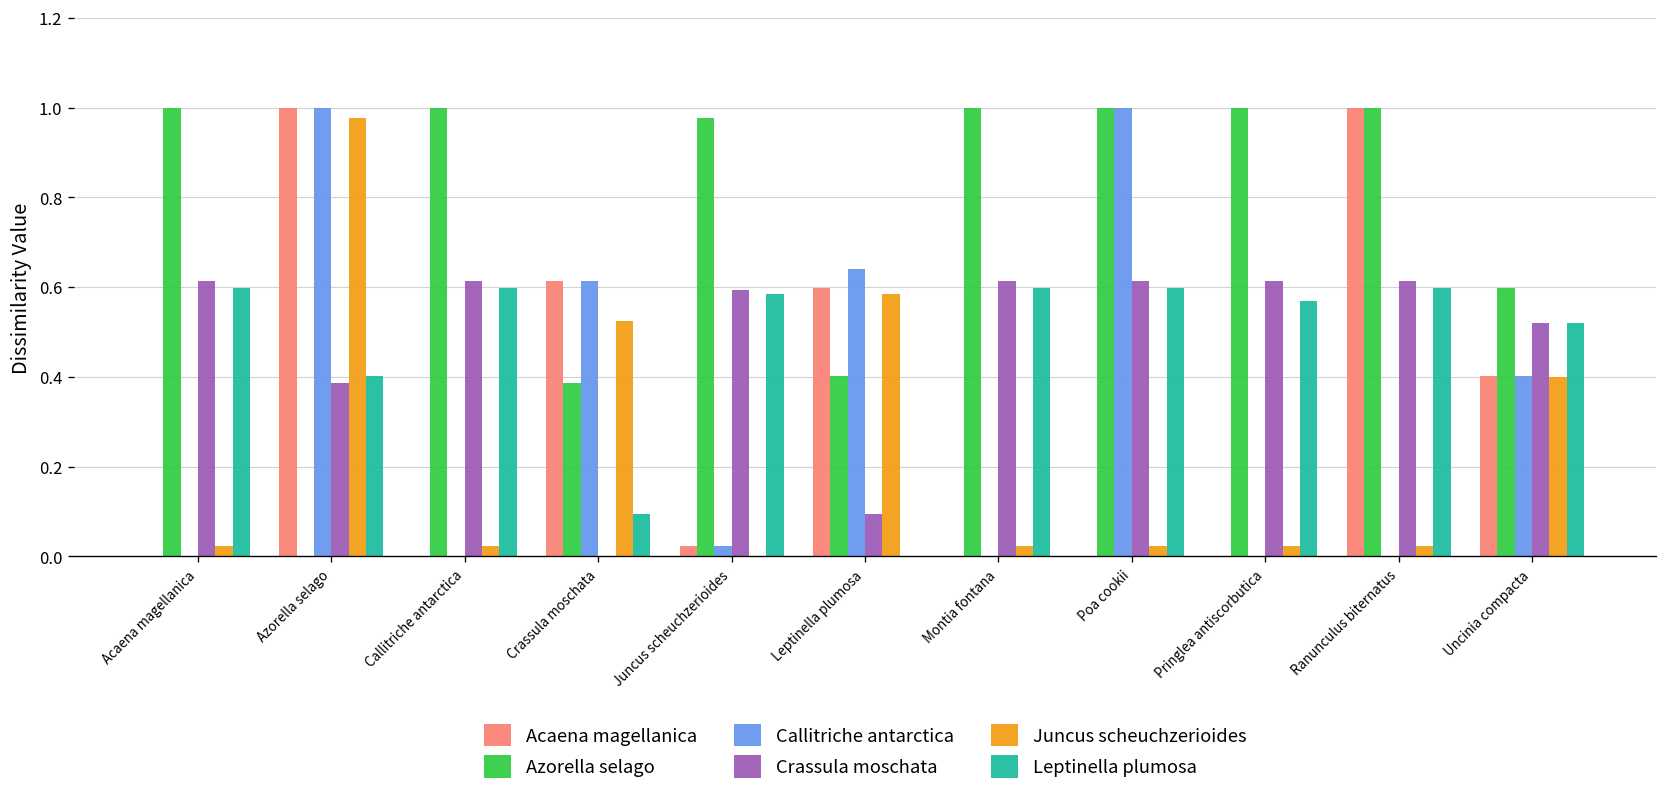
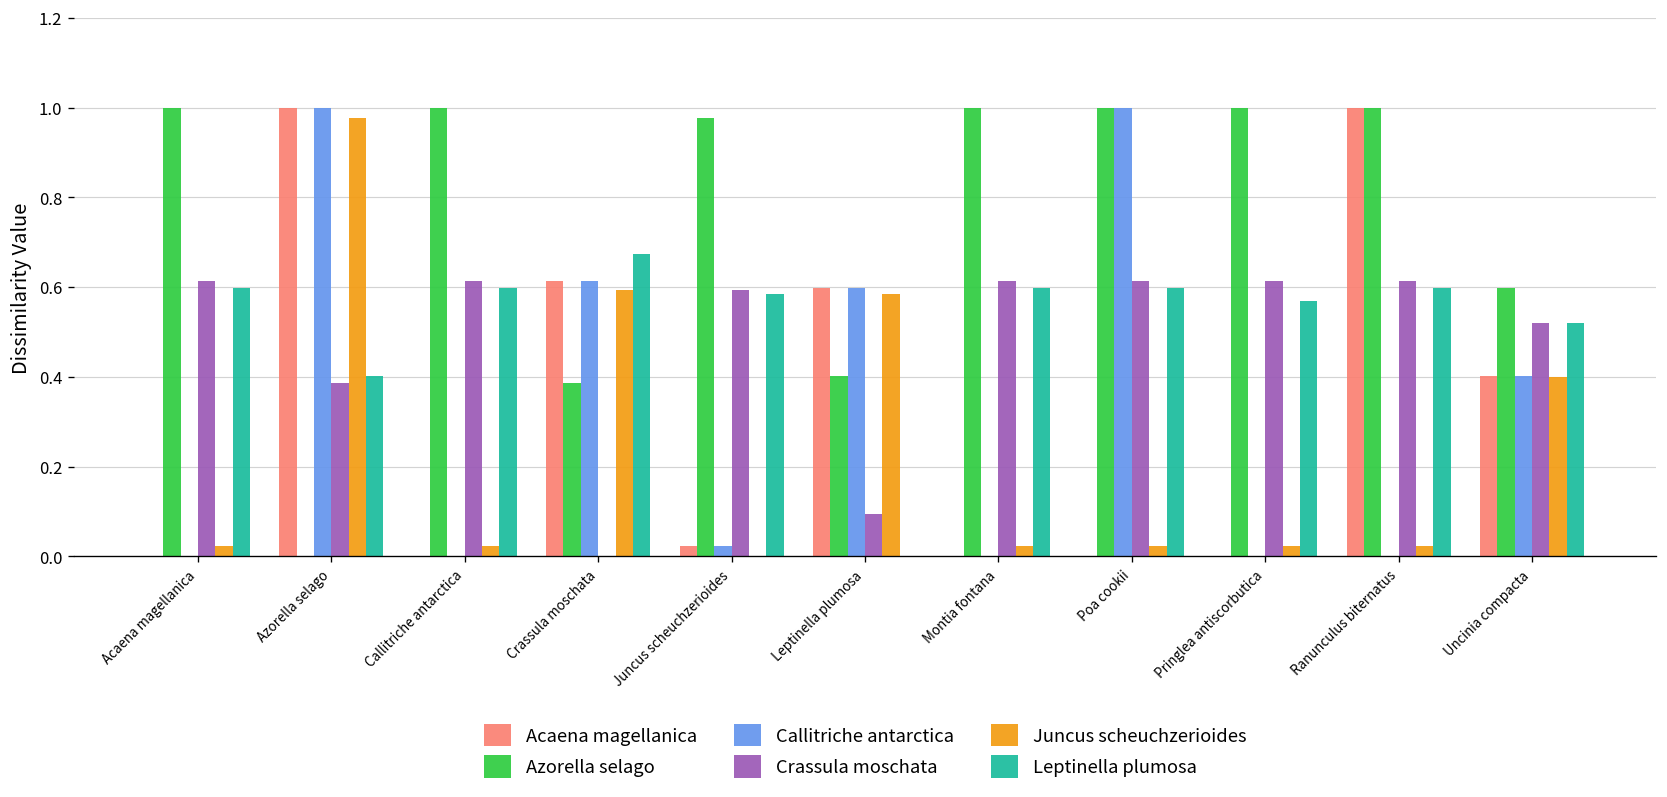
Juncus scheuchzerioides, Crassula moschata: 0.52 -> 0.59
Leptinella plumosa, Crassula moschata: 0.10 -> 0.67
Callitriche antarctica, Leptinella plumosa: 0.64 -> 0.60
